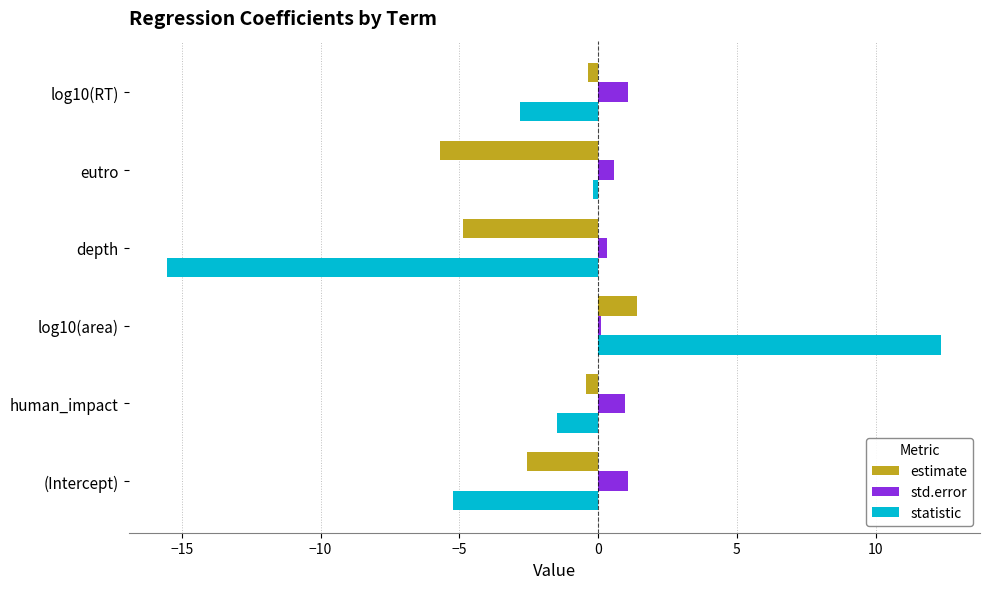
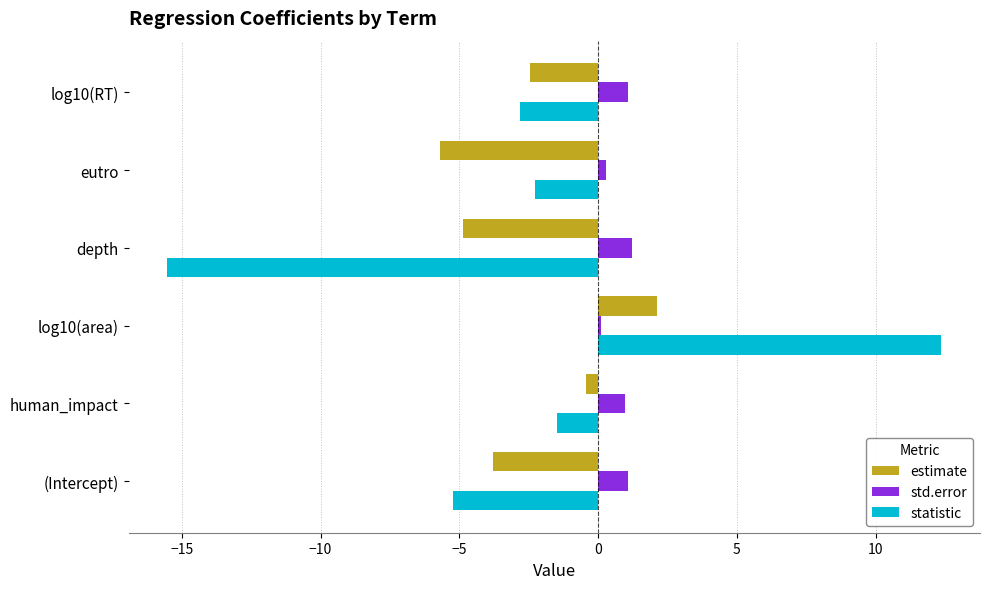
estimate, log10(RT): -0.4 -> -2.4
std.error, eutro: 0.6 -> 0.3
statistic, eutro: -0.2 -> -2.3
std.error, depth: 0.3 -> 1.2
estimate, log10(area): 1.4 -> 2.1
estimate, (Intercept): -2.6 -> -3.8
